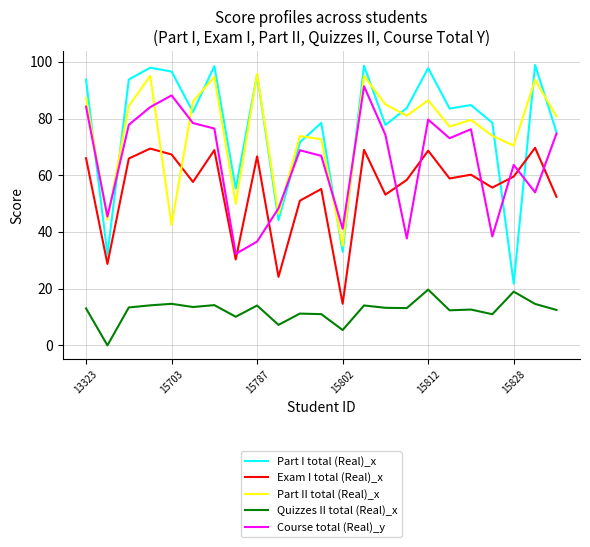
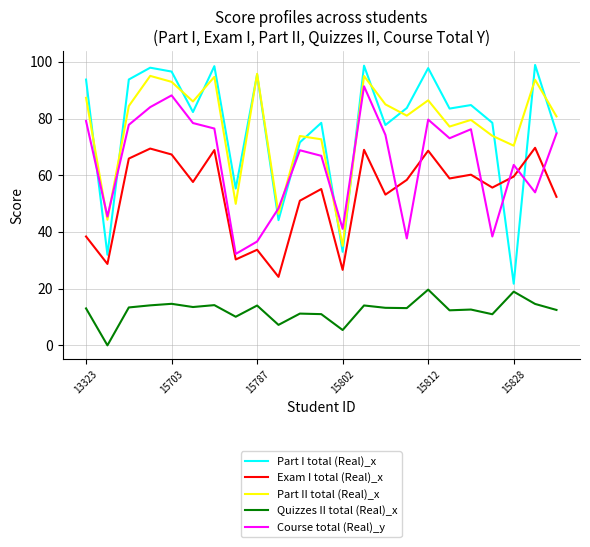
Exam I total (Real)_x, 13323: 66 -> 38
Course total (Real)_y, 13323: 84 -> 79
Part II total (Real)_x, 15703: 43 -> 93
Exam I total (Real)_x, 15787: 67 -> 34
Exam I total (Real)_x, 15802: 15 -> 27
